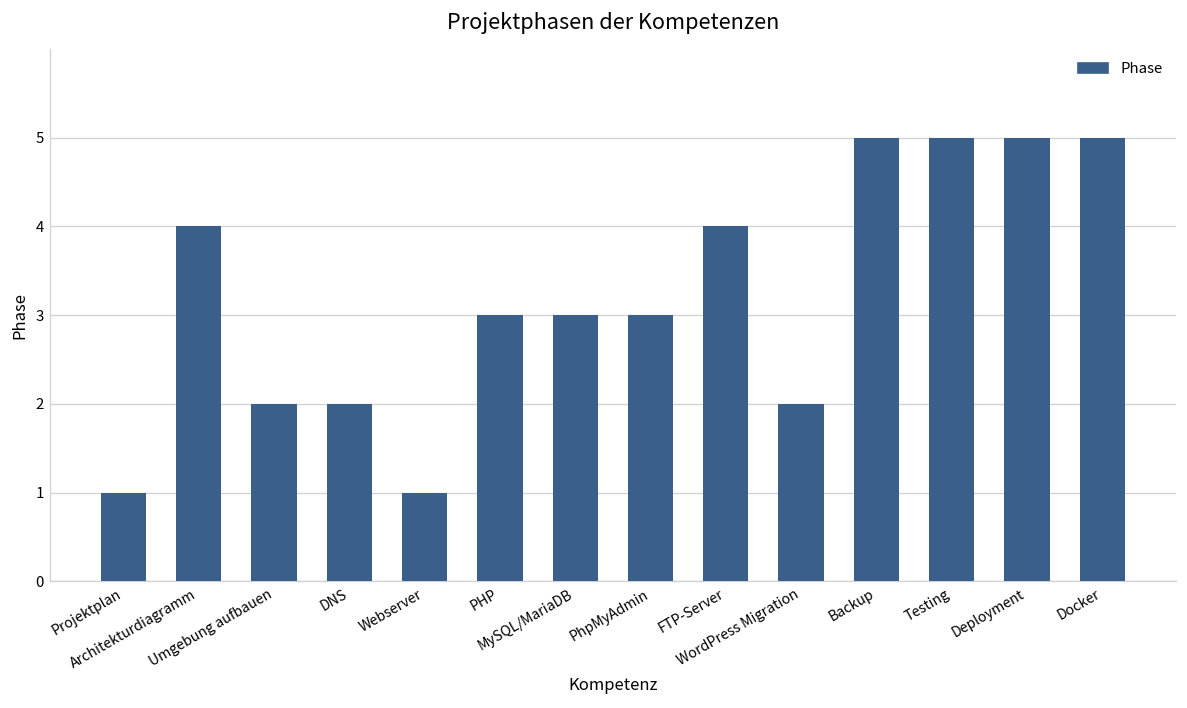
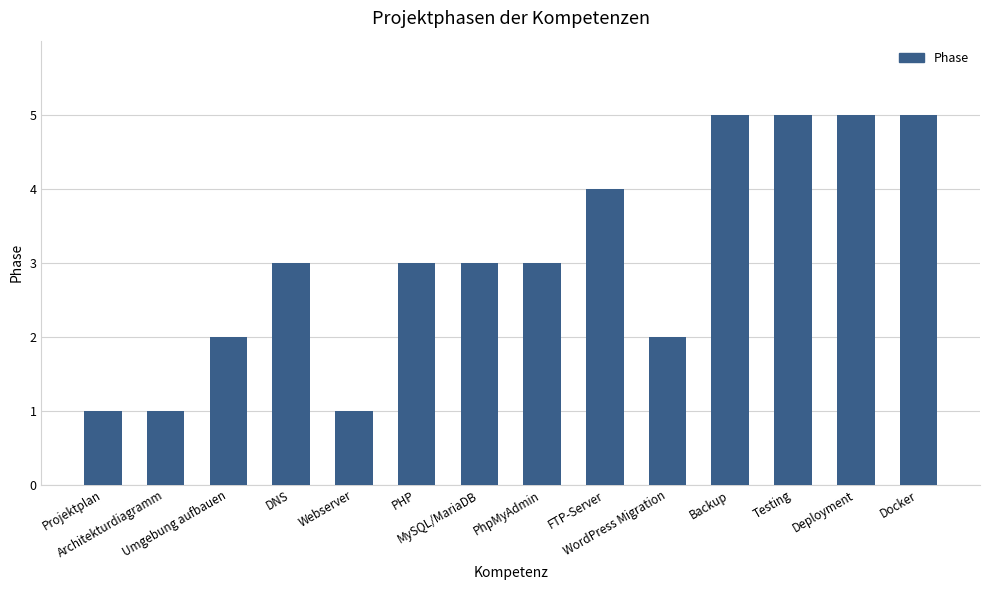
Architekturdiagramm: 4 -> 1
DNS: 2 -> 3
